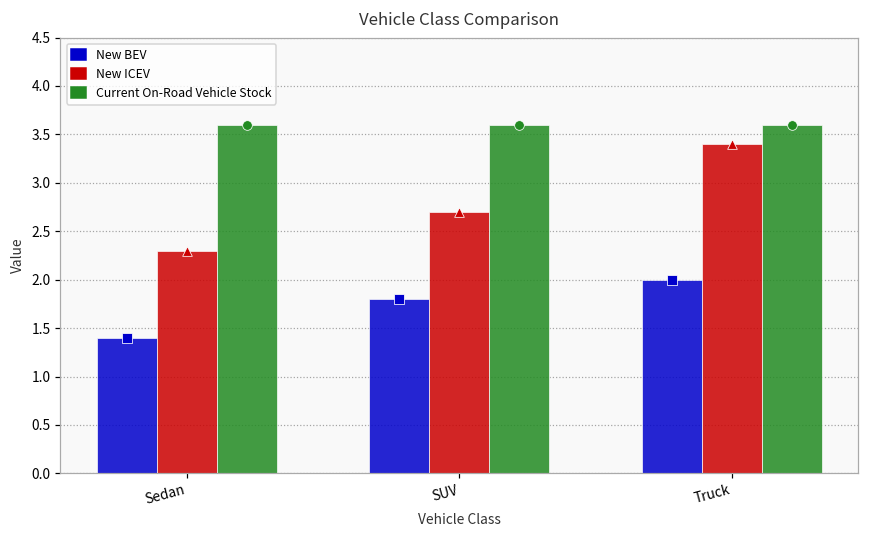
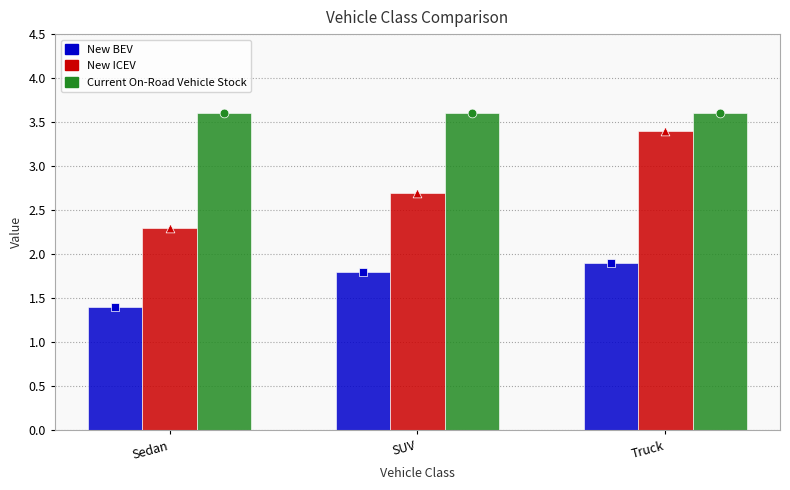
New BEV, Truck: 2.0 -> 1.9
